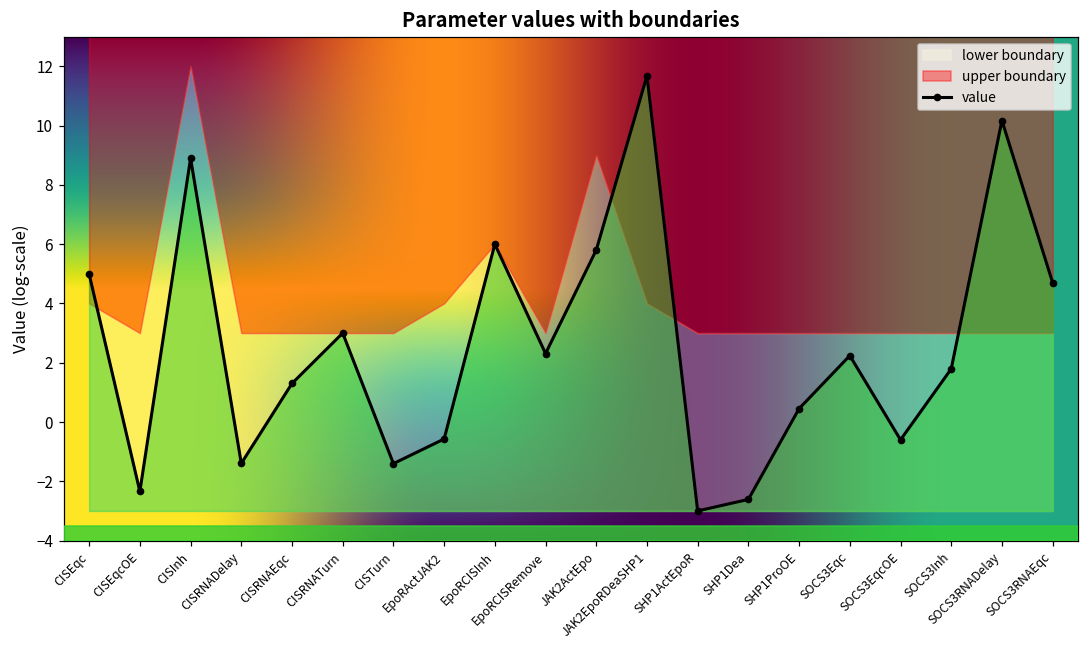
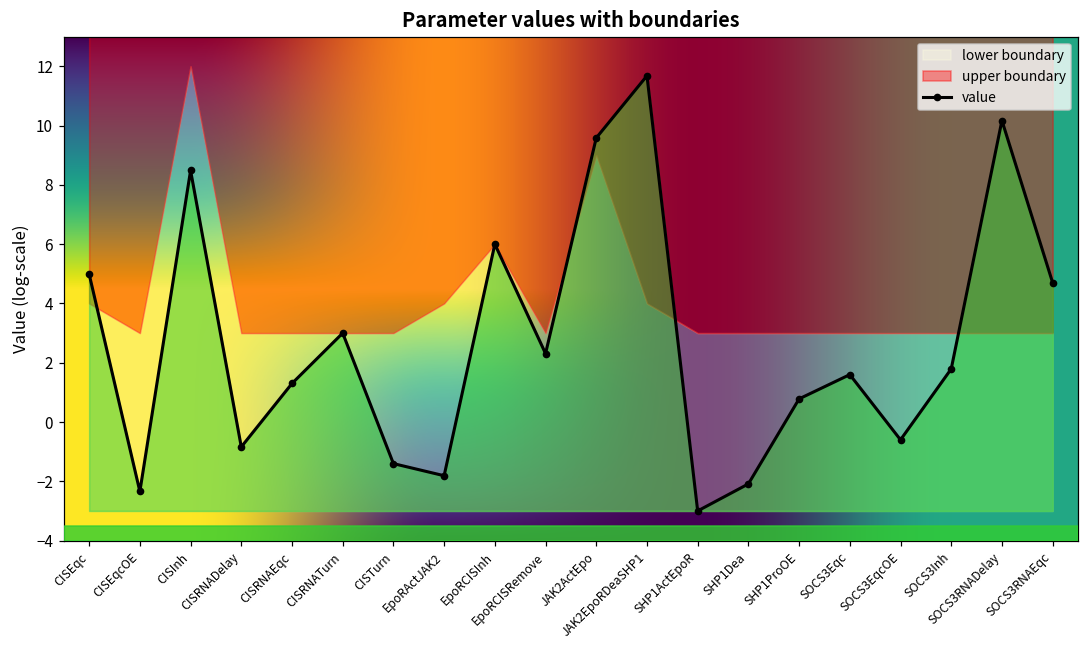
value, CISInh: 8.9 -> 8.5
value, CISRNADelay: -1.4 -> -0.8
value, EpoRActJAK2: -0.6 -> -1.8
value, JAK2ActEpo: 5.8 -> 9.6
value, SHP1Dea: -2.6 -> -2.1
value, SHP1ProOE: 0.5 -> 0.8
value, SOCS3Eqc: 2.2 -> 1.6
